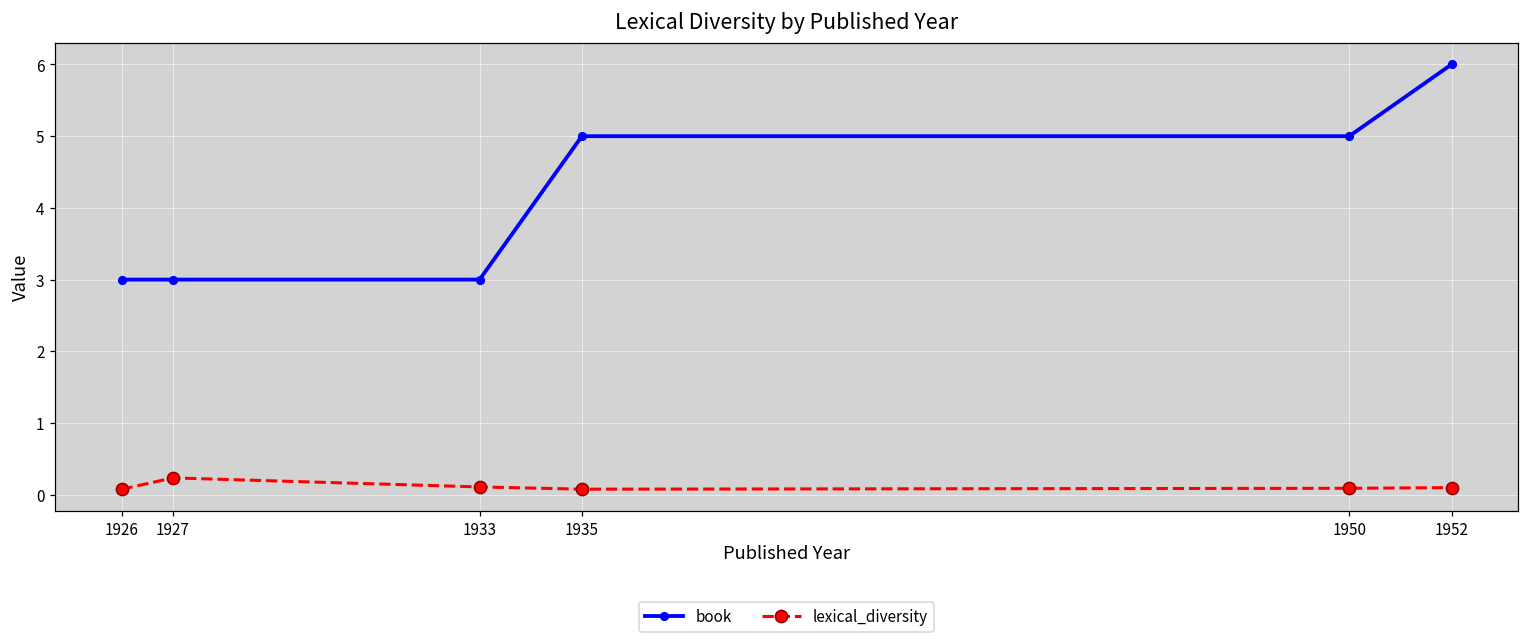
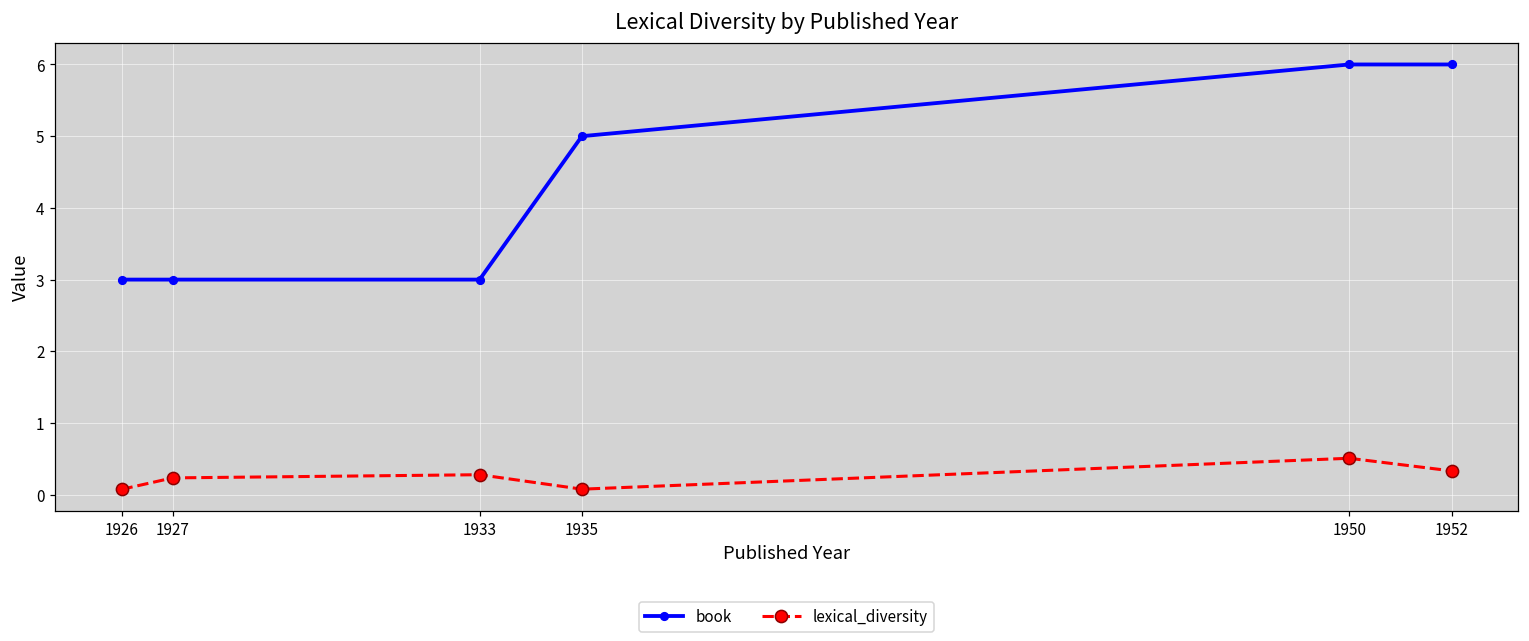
lexical_diversity, 1933: 0.1 -> 0.3
book, 1950: 5 -> 6
lexical_diversity, 1950: 0.1 -> 0.5
lexical_diversity, 1952: 0.1 -> 0.3
